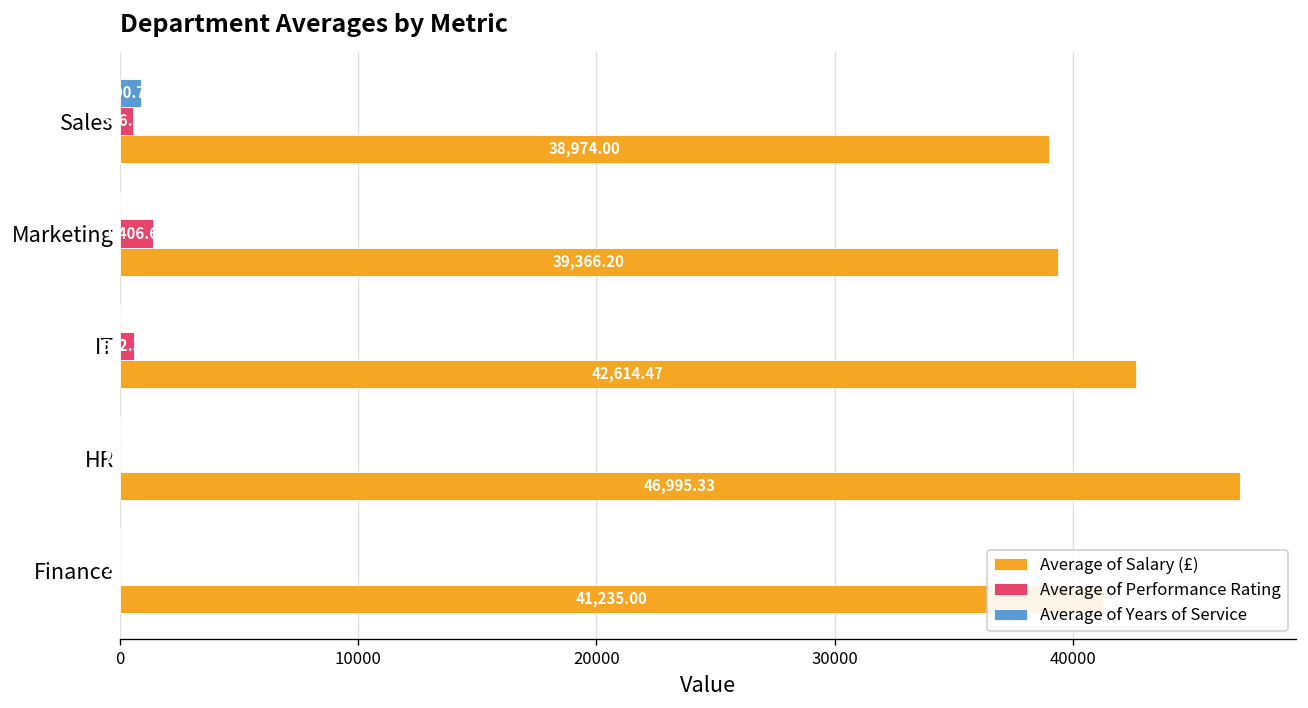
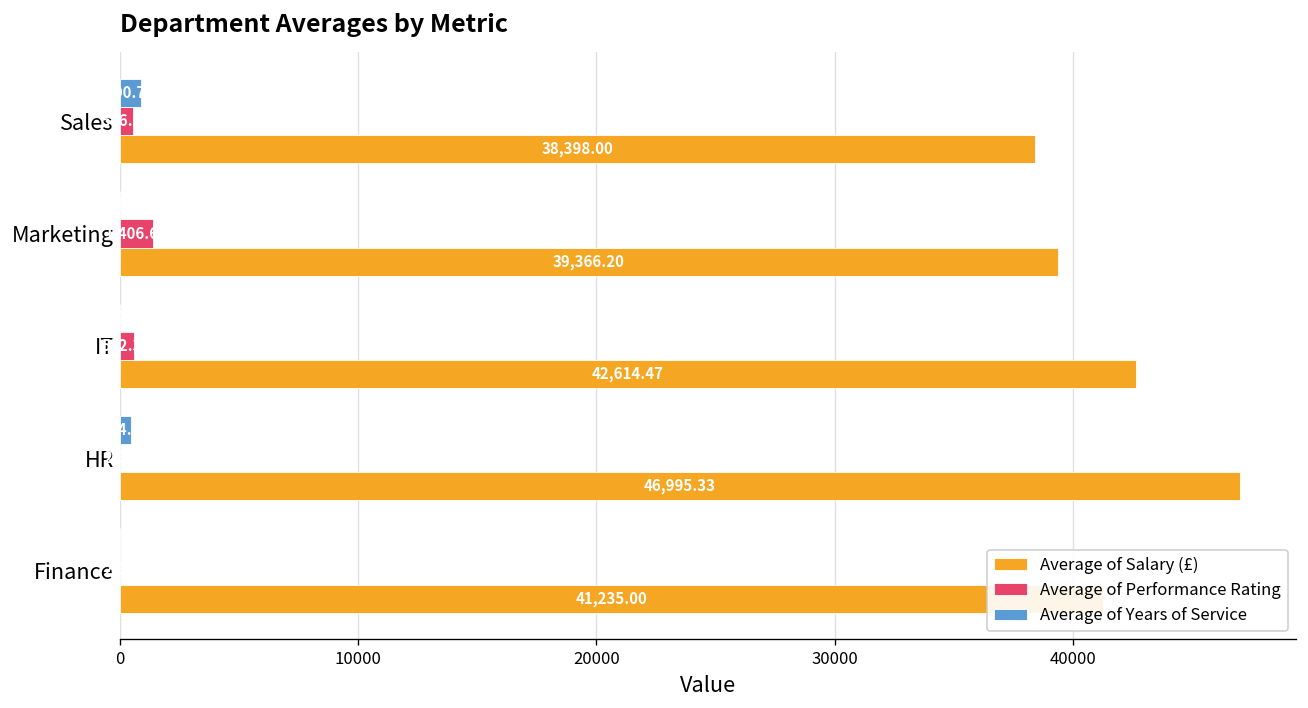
Average of Salary (£), Sales: 38,974.00 -> 38,398.00
Average of Years of Service, HR: 0 -> 500
